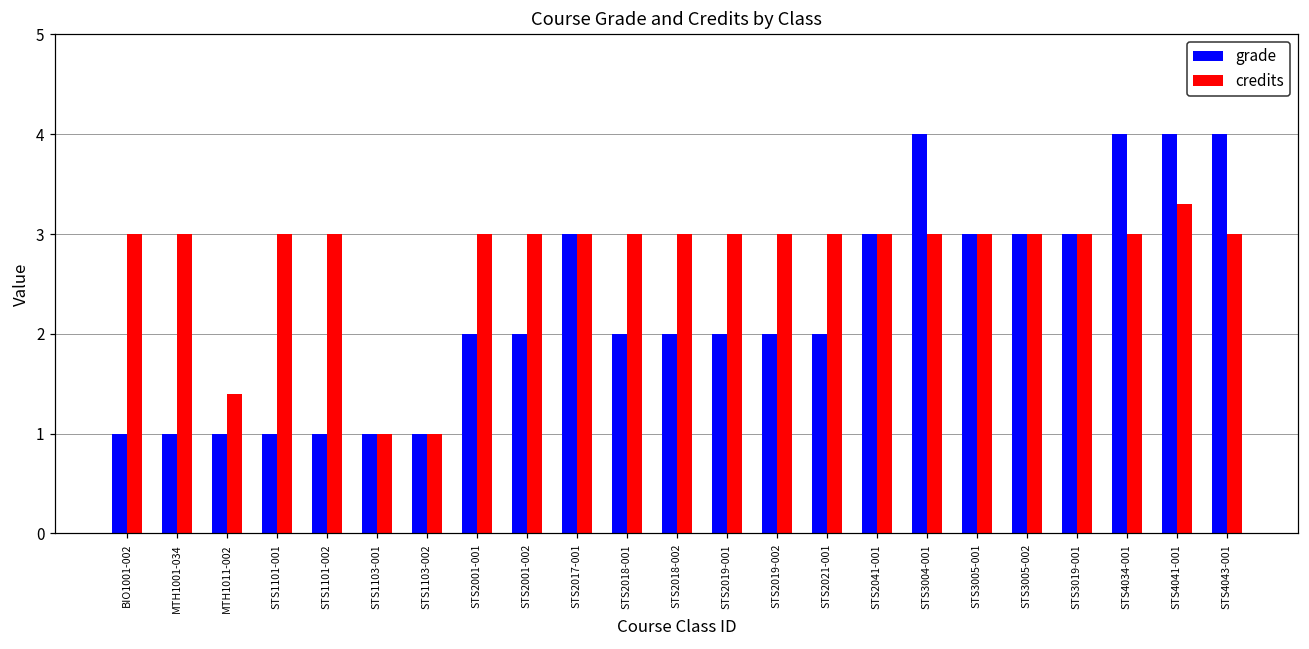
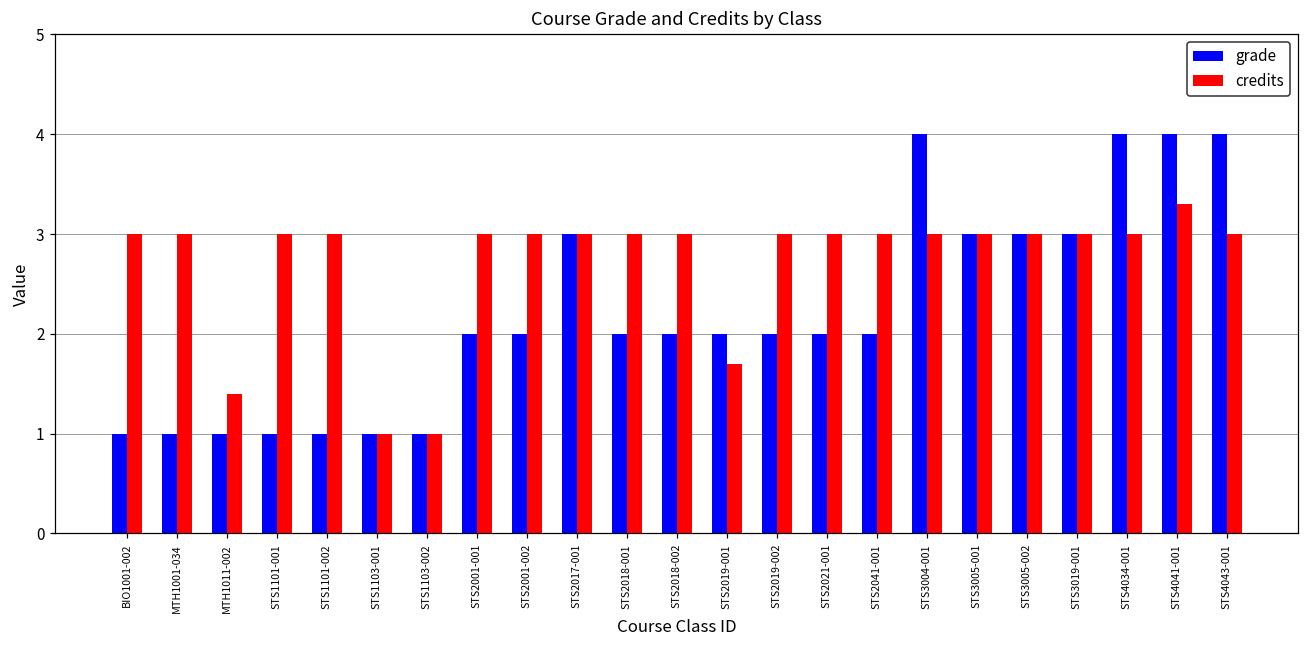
credits, STS2019-001: 3.0 -> 1.7
grade, STS2041-001: 3 -> 2
